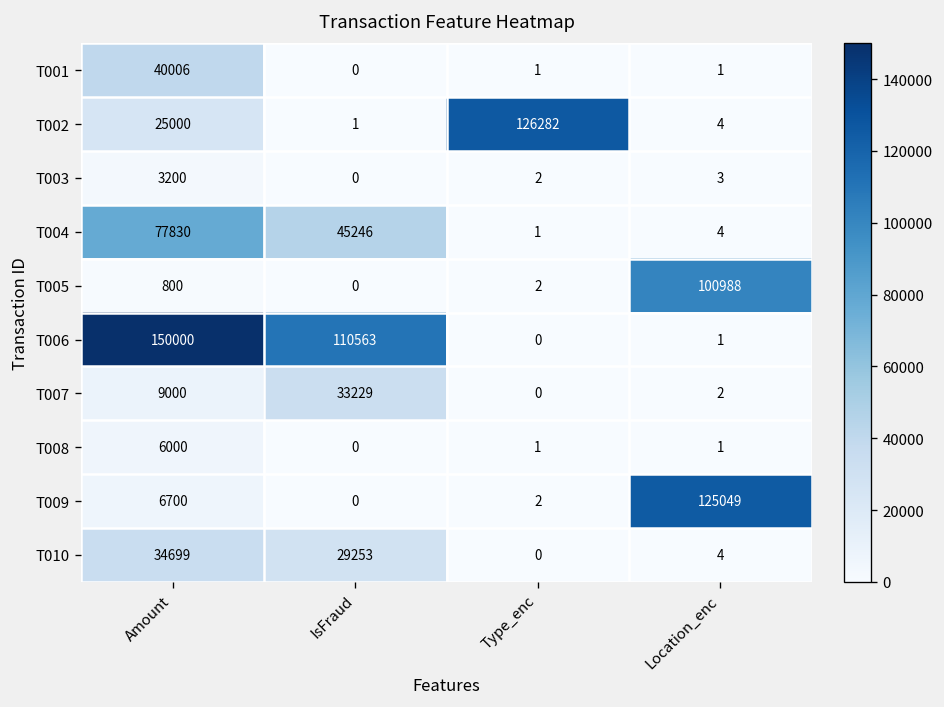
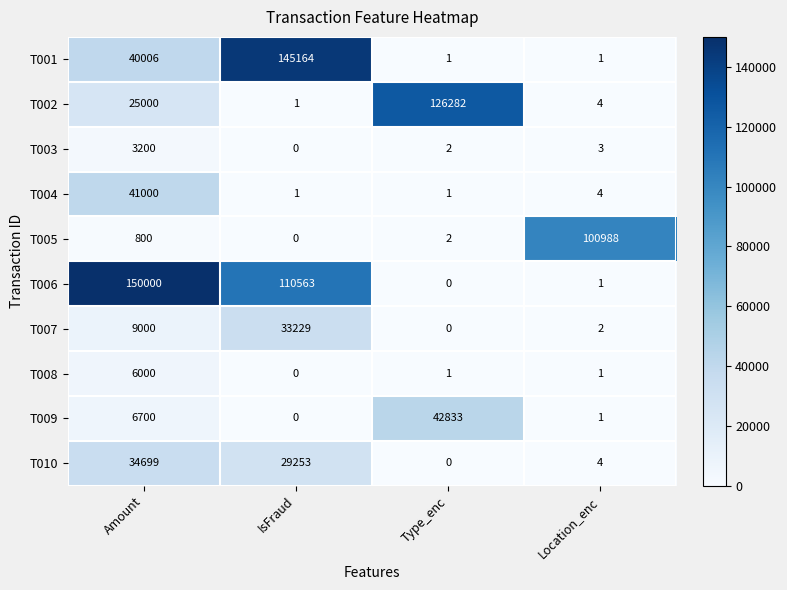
T001, IsFraud: 0 -> 145164
T004, Amount: 77830 -> 41000
T004, IsFraud: 45246 -> 1
T009, Type_enc: 2 -> 42833
T009, Location_enc: 125049 -> 1
